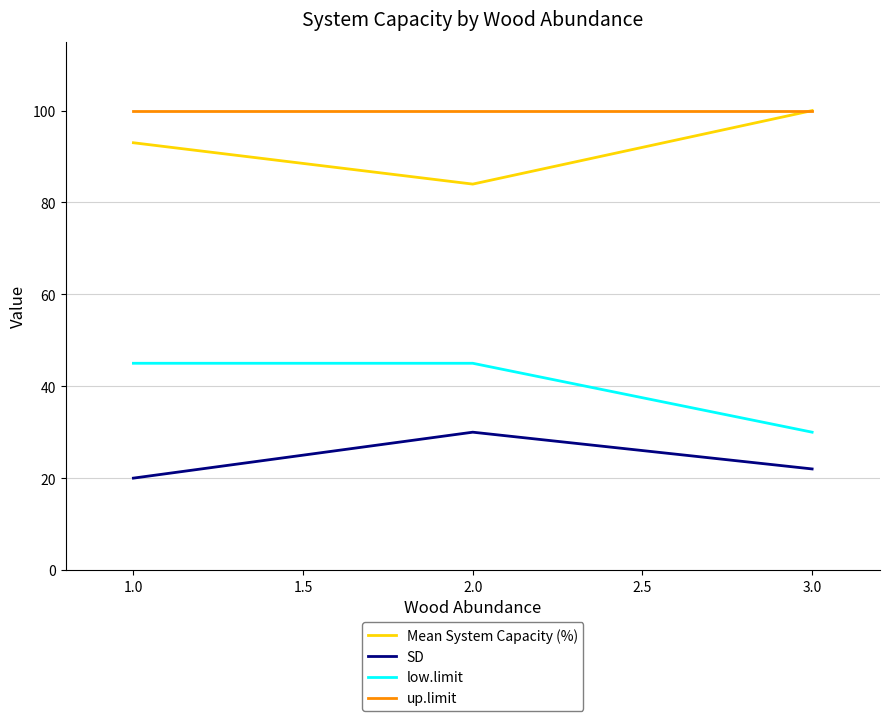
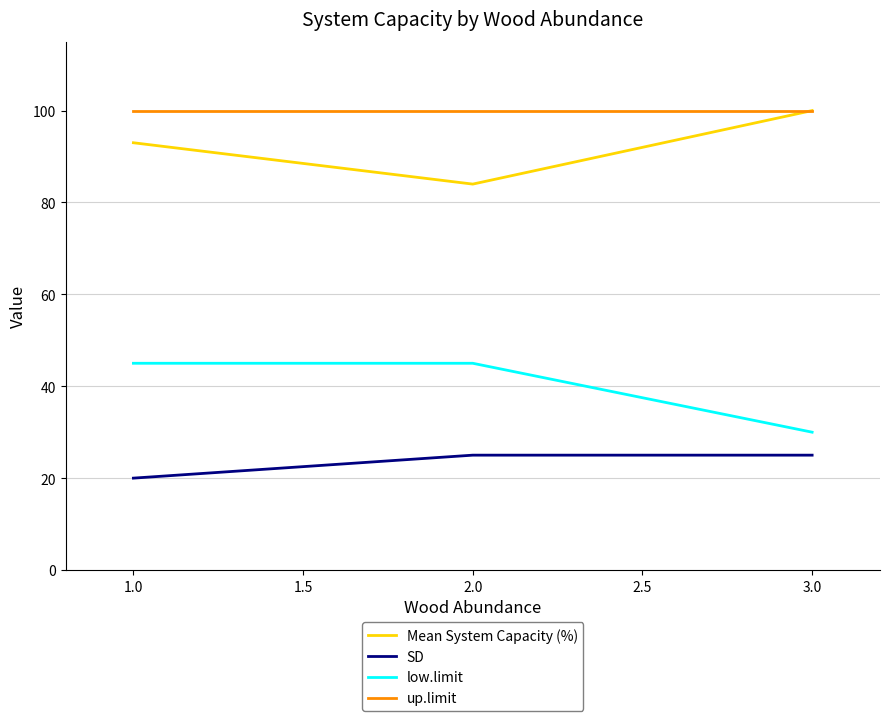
SD, 2.0: 30 -> 25
SD, 3.0: 22 -> 25
